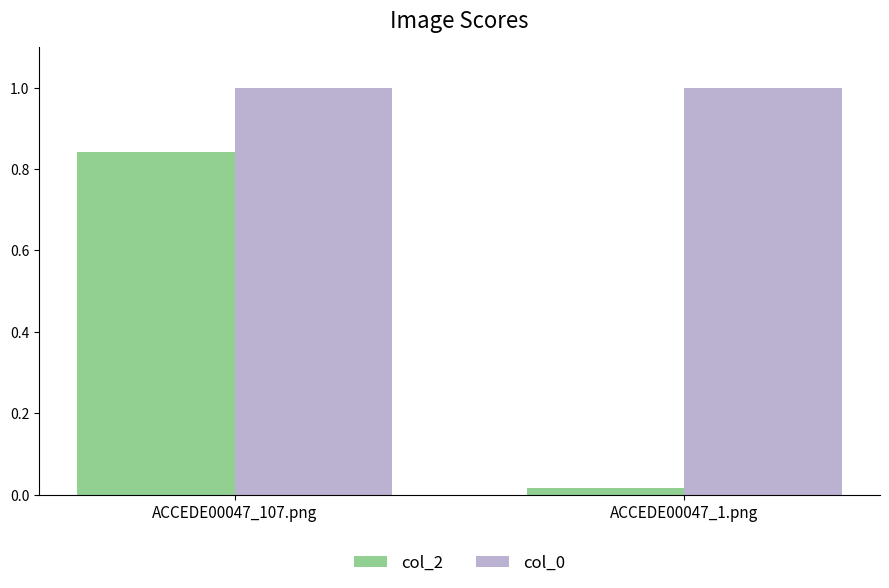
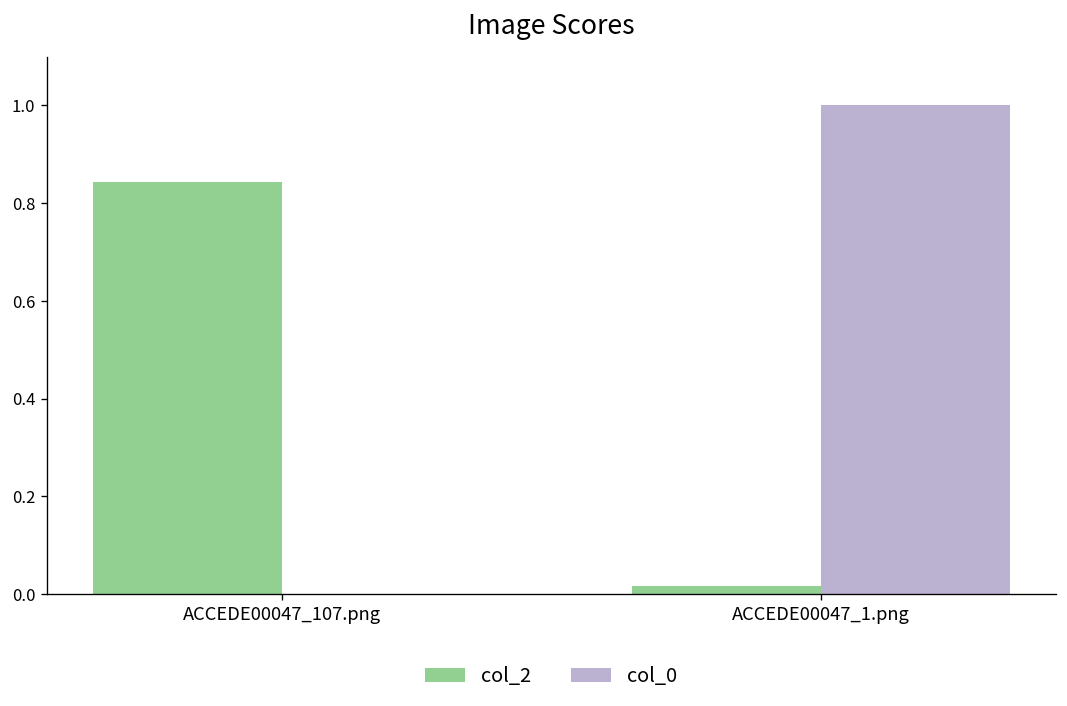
col_0, ACCEDE00047_107.png: 1 -> 0
